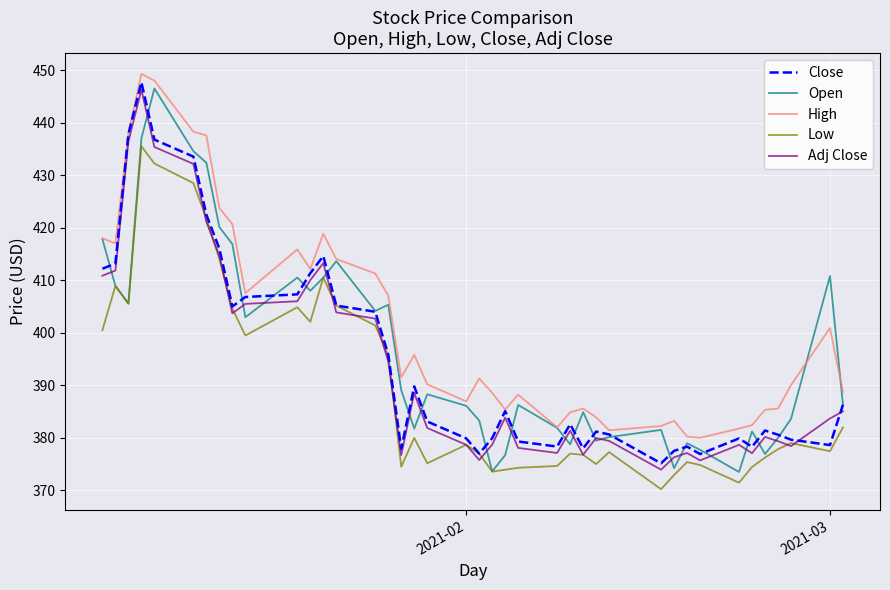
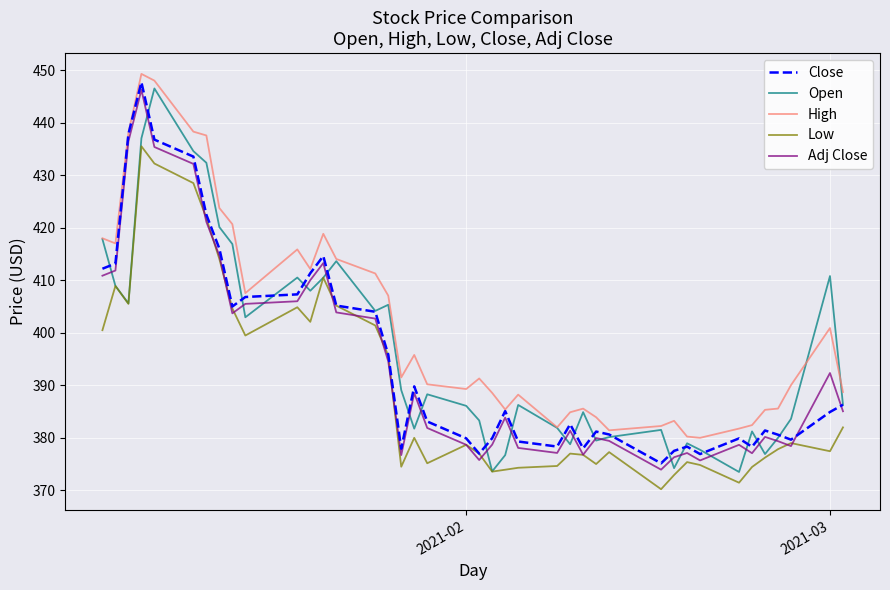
High, 2021-02: 387 -> 389
Close, 2021-03: 379 -> 385
Adj Close, 2021-03: 384 -> 392
